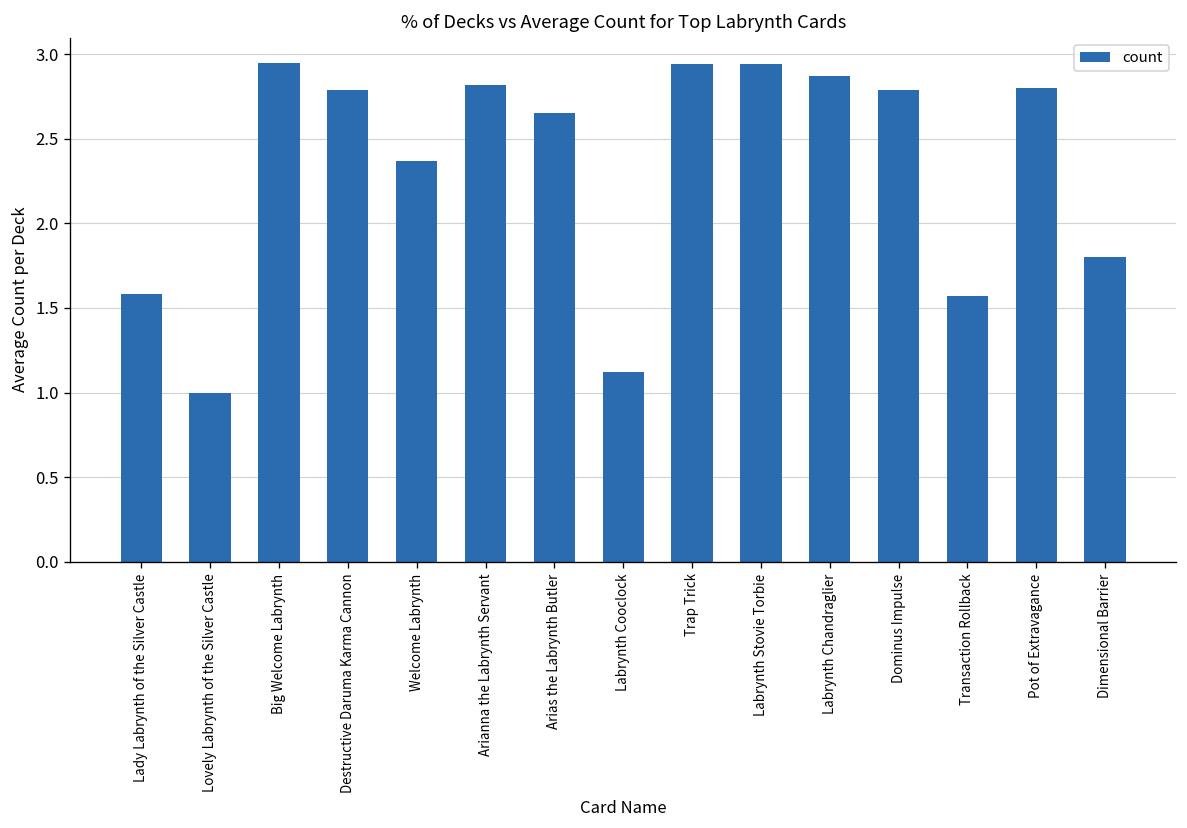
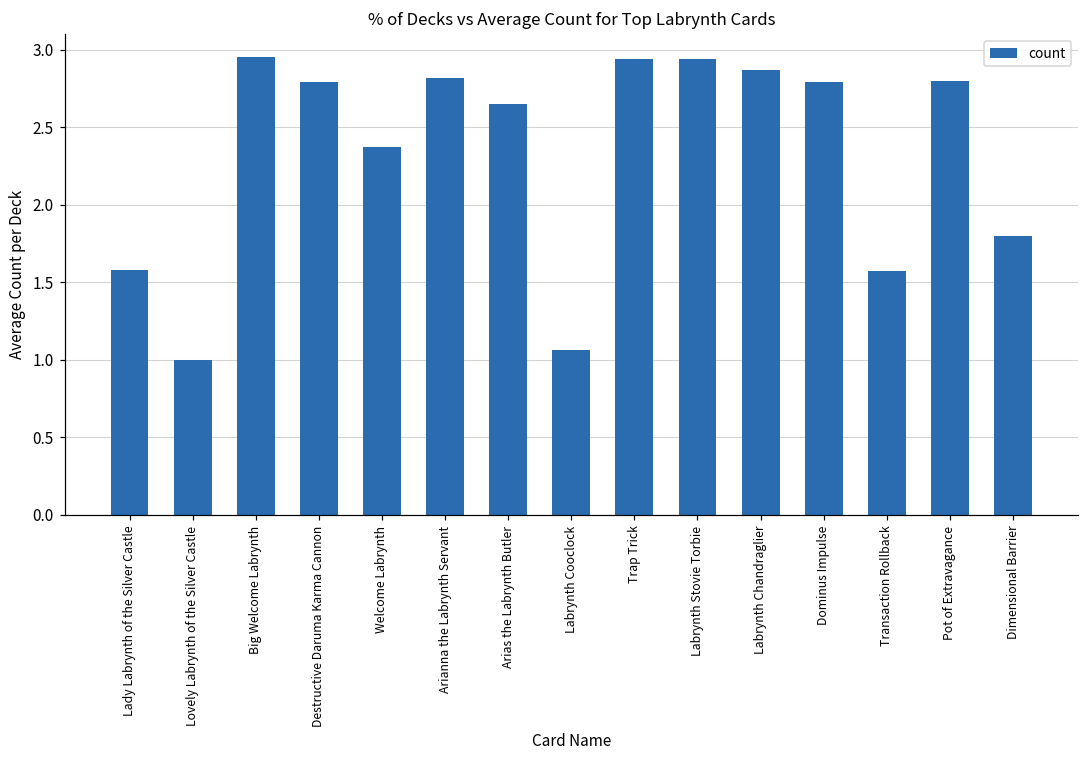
Labrynth Cooclock: 1.12 -> 1.06
